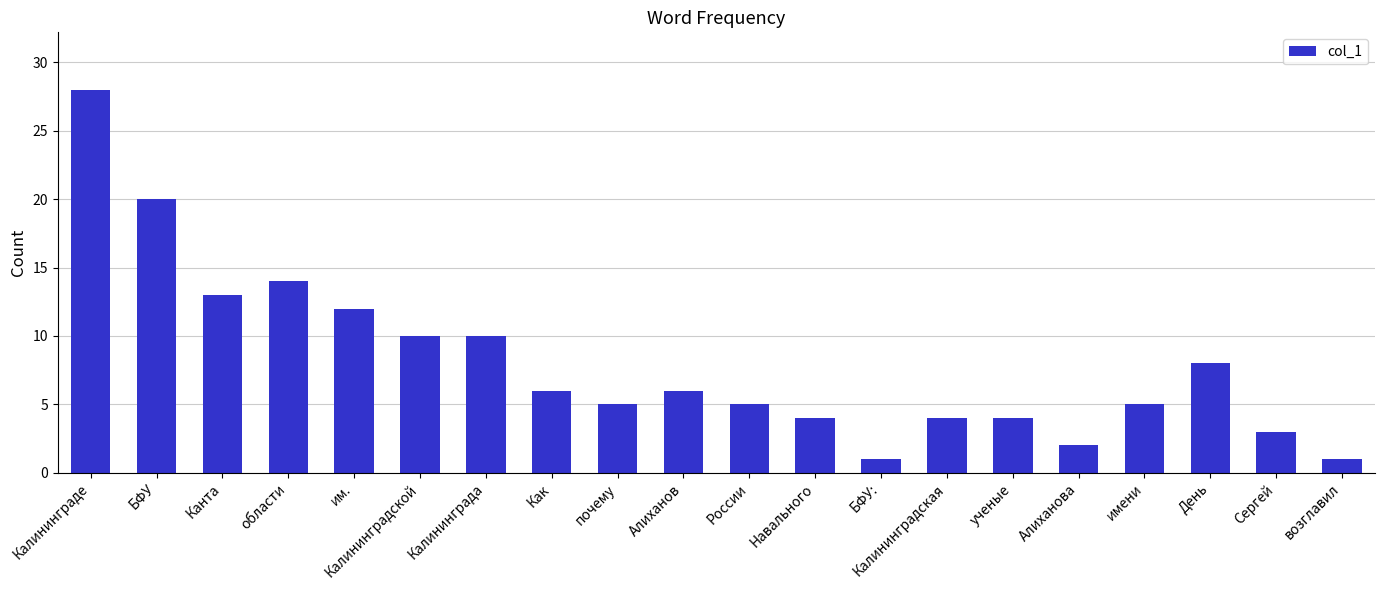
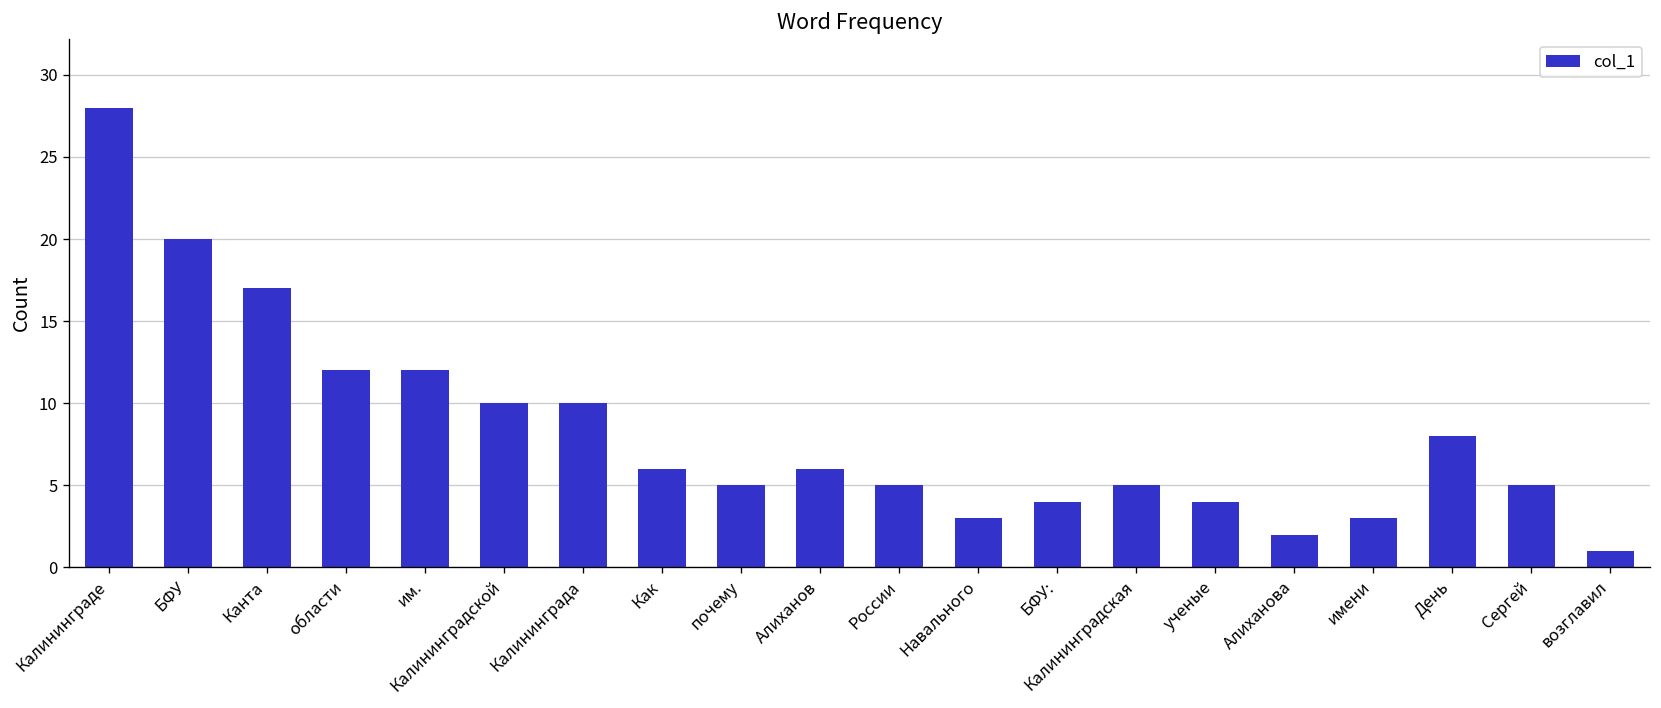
Канта: 13 -> 17
области: 14 -> 12
Навального: 4 -> 3
БФУ:: 1 -> 4
Калининградская: 4 -> 5
имени: 5 -> 3
Сергей: 3 -> 5
